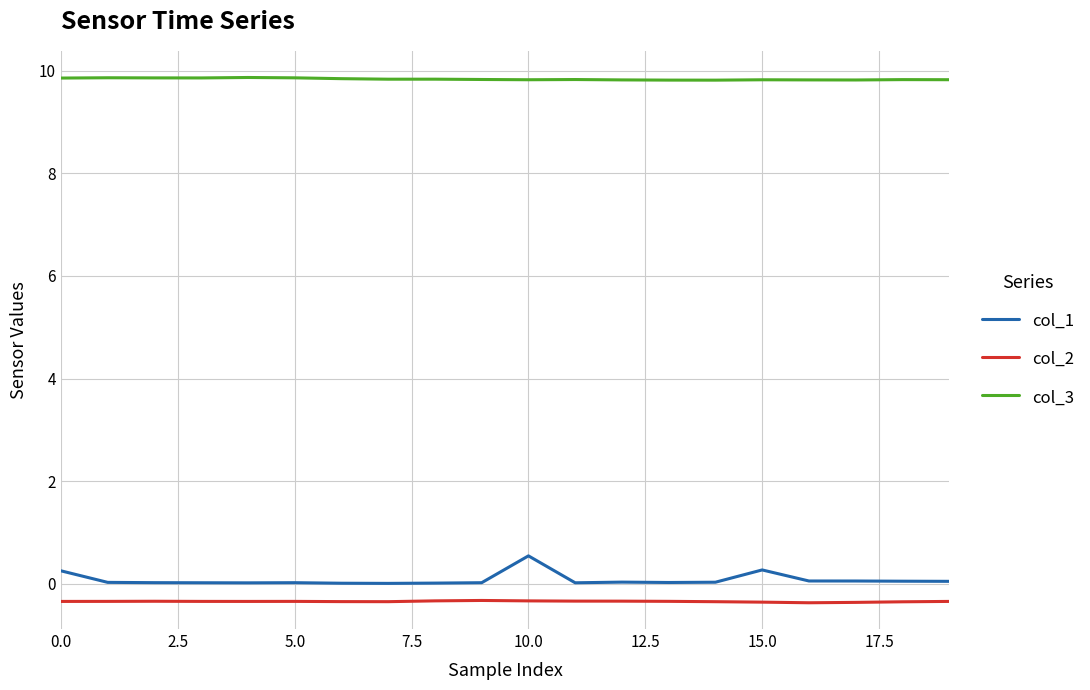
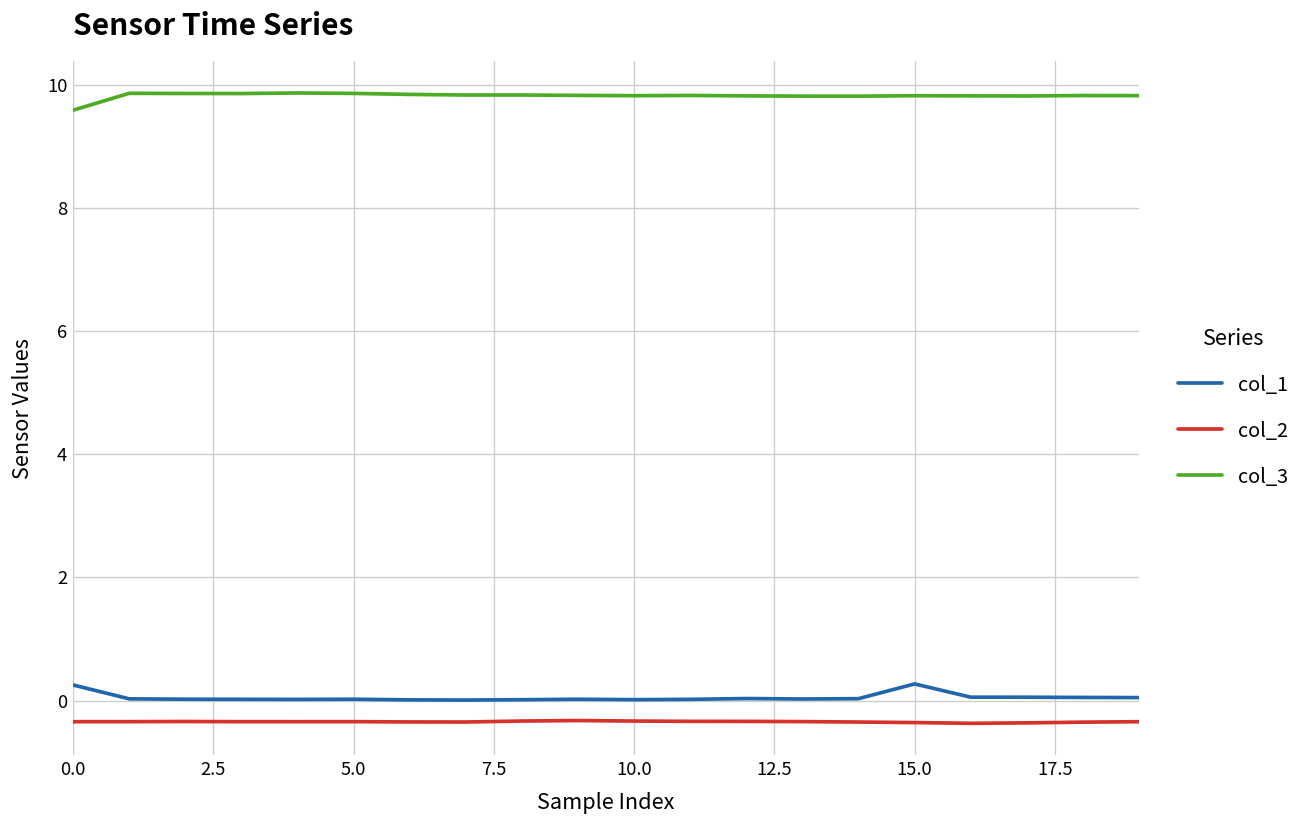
col_3, 0.0: 9.9 -> 9.6
col_1, 10.0: 0.5 -> 0.0
